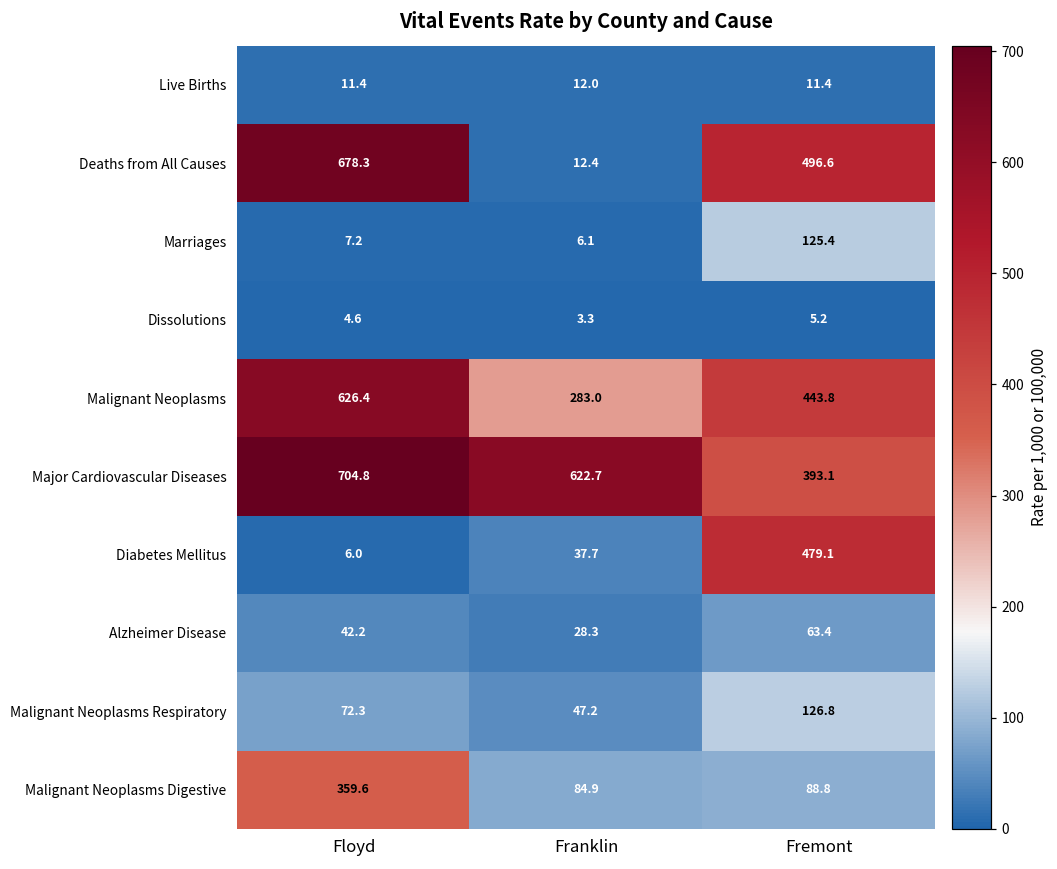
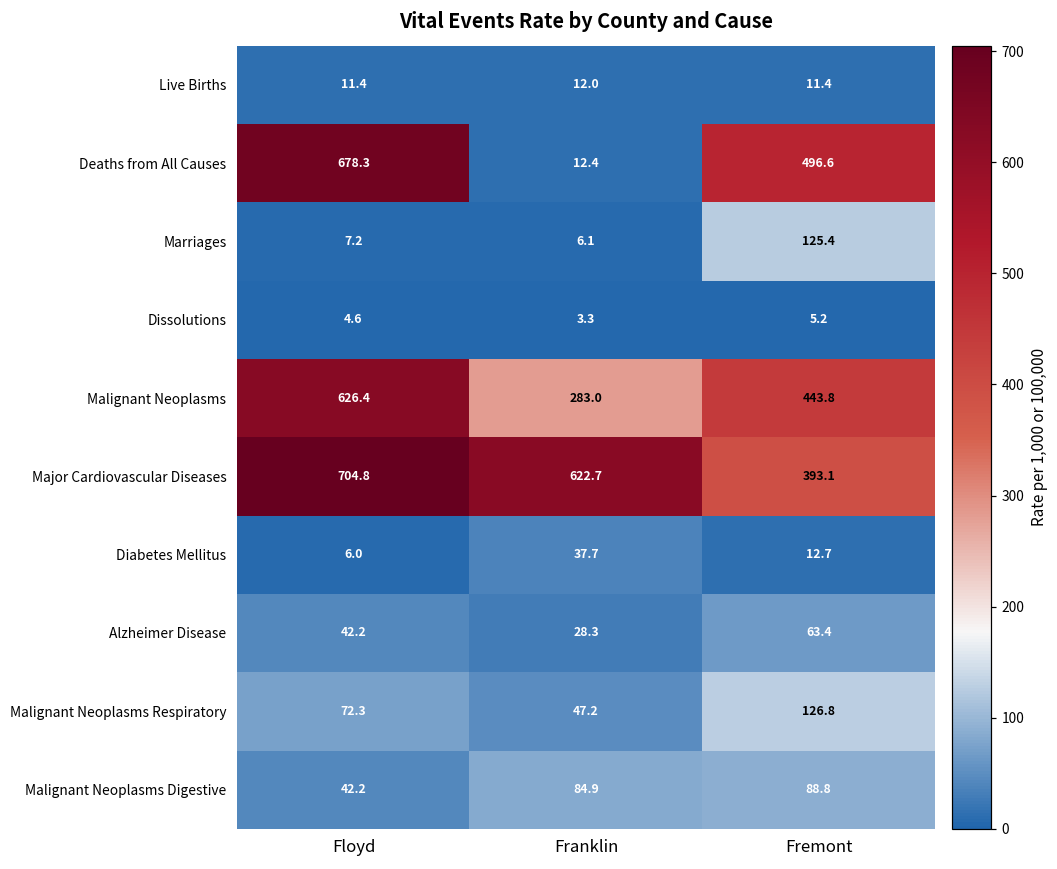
Diabetes Mellitus, Fremont: 479.1 -> 12.7
Malignant Neoplasms Digestive, Floyd: 359.6 -> 42.2
